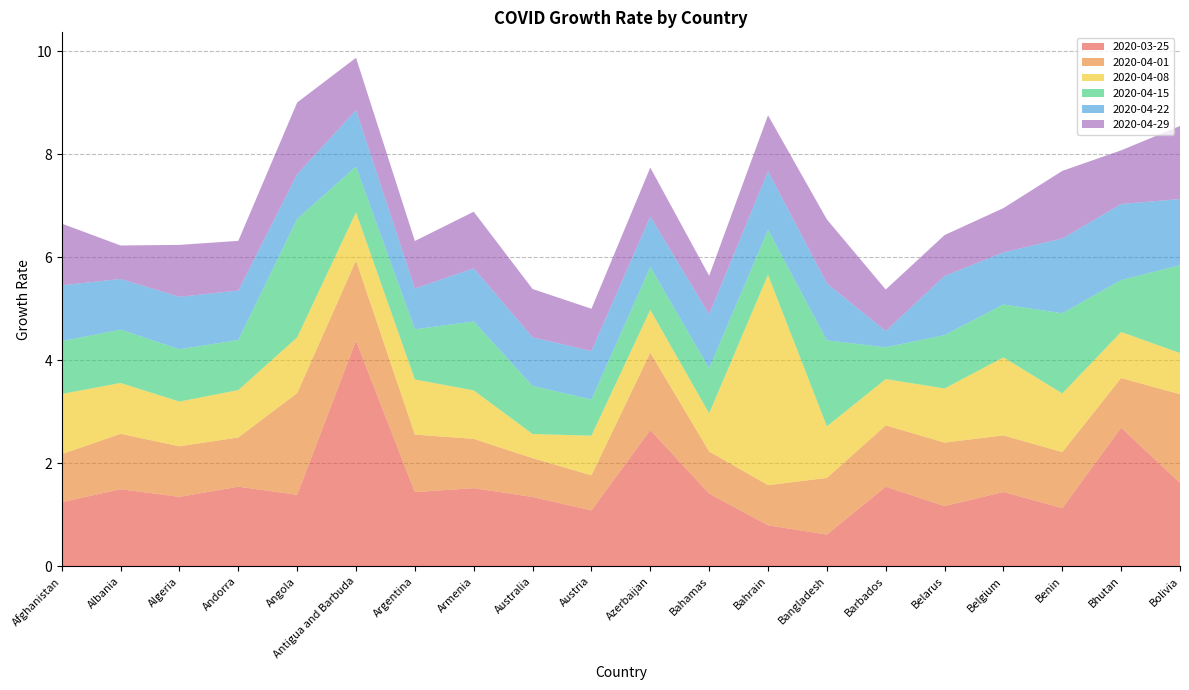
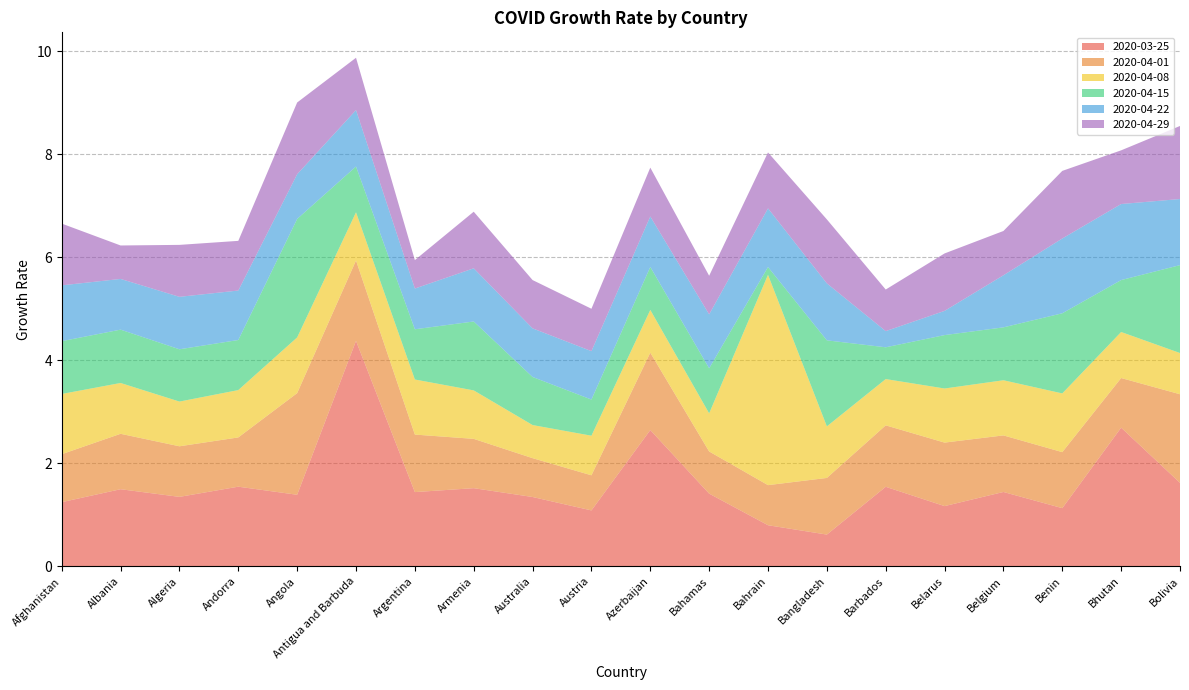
2020-04-29, Argentina: 0.9 -> 0.6
2020-04-08, Australia: 0.5 -> 0.6
2020-04-15, Bahrain: 0.9 -> 0.2
2020-04-22, Belarus: 1.1 -> 0.5
2020-04-29, Belarus: 0.8 -> 1.1
2020-04-08, Belgium: 1.5 -> 1.1
